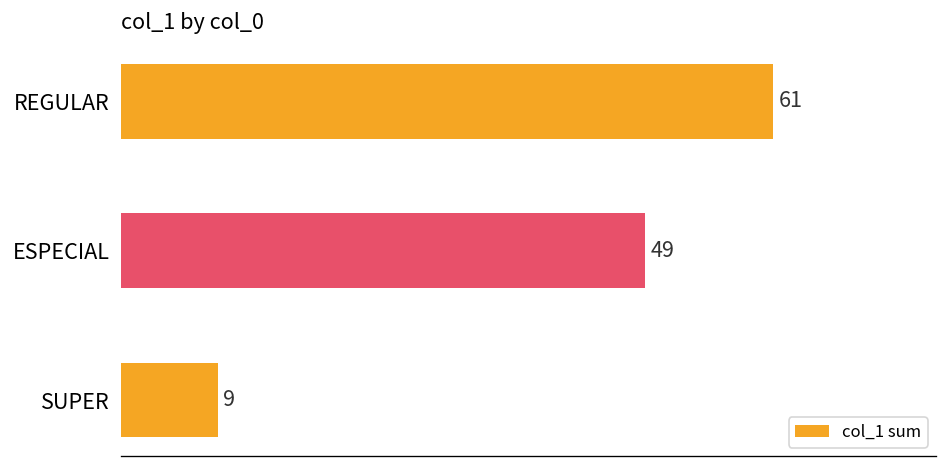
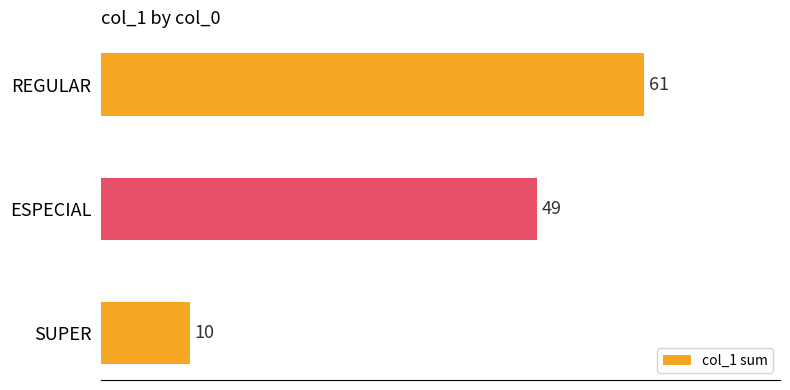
SUPER: 9 -> 10
